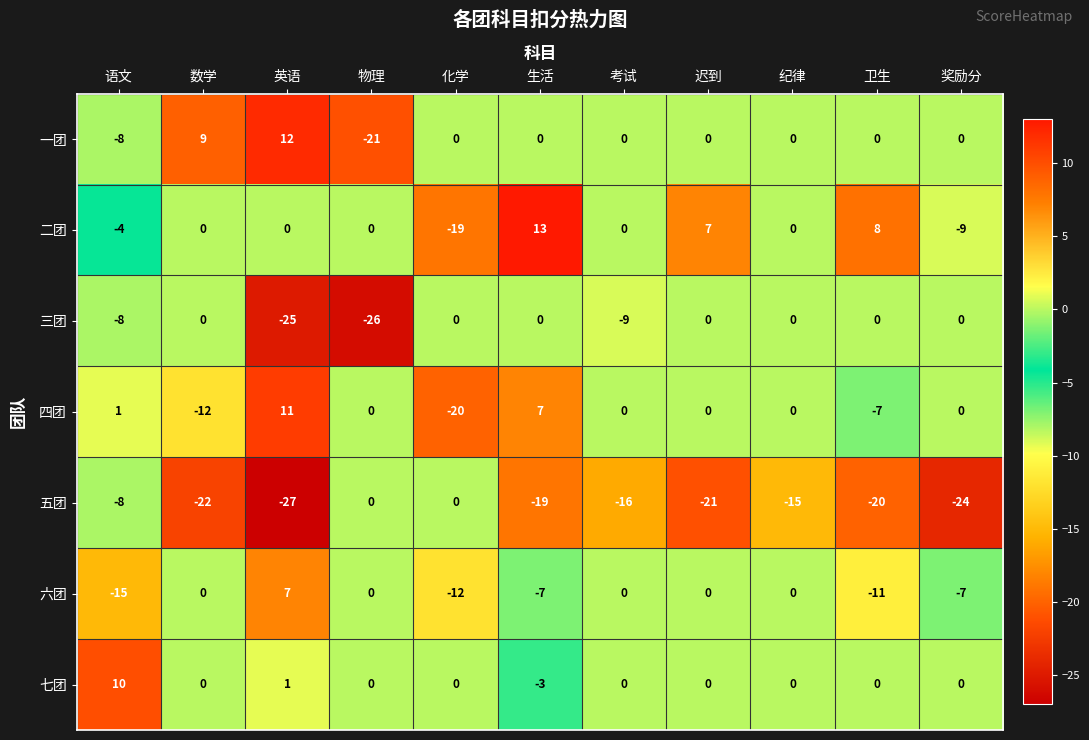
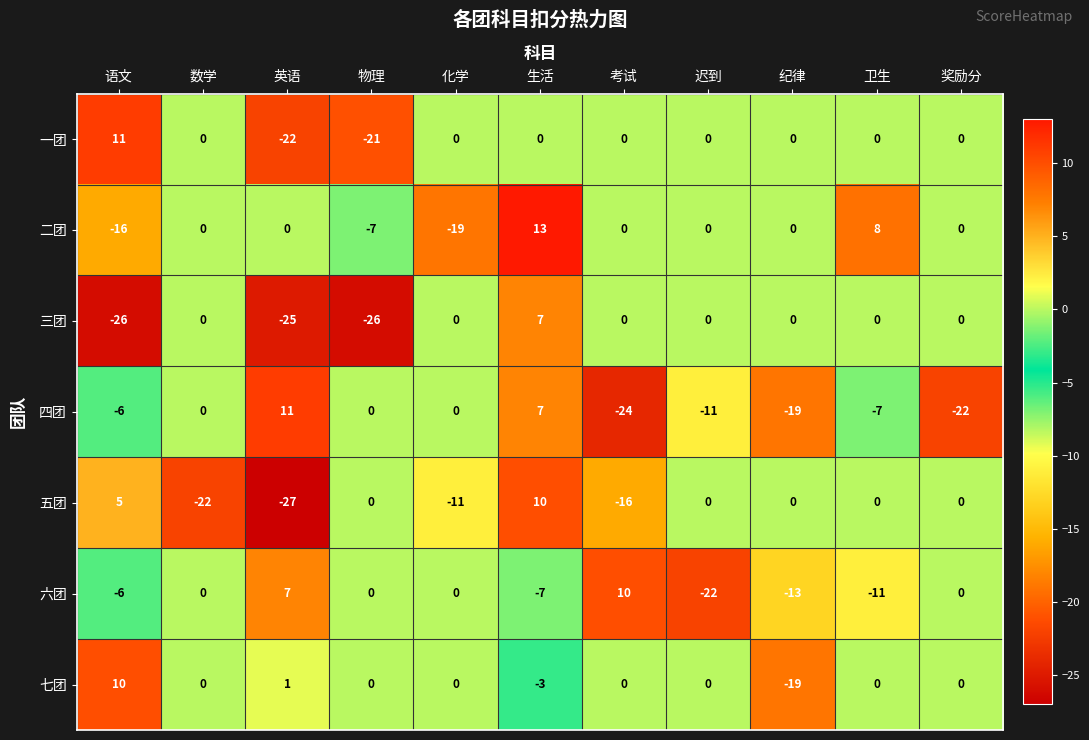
一团, 语文: -8 -> 11
一团, 数学: 9 -> 0
一团, 英语: 12 -> -22
二团, 语文: -4 -> -16
二团, 物理: 0 -> -7
二团, 迟到: 7 -> 0
二团, 奖励分: -9 -> 0
三团, 语文: -8 -> -26
三团, 生活: 0 -> 7
三团, 考试: -9 -> 0
四团, 语文: 1 -> -6
四团, 数学: -12 -> 0
四团, 化学: -20 -> 0
四团, 考试: 0 -> -24
四团, 迟到: 0 -> -11
四团, 纪律: 0 -> -19
四团, 奖励分: 0 -> -22
五团, 语文: -8 -> 5
五团, 化学: 0 -> -11
五团, 生活: -19 -> 10
五团, 迟到: -21 -> 0
五团, 纪律: -15 -> 0
五团, 卫生: -20 -> 0
五团, 奖励分: -24 -> 0
六团, 语文: -15 -> -6
六团, 化学: -12 -> 0
六团, 考试: 0 -> 10
六团, 迟到: 0 -> -22
六团, 纪律: 0 -> -13
六团, 奖励分: -7 -> 0
七团, 纪律: 0 -> -19
